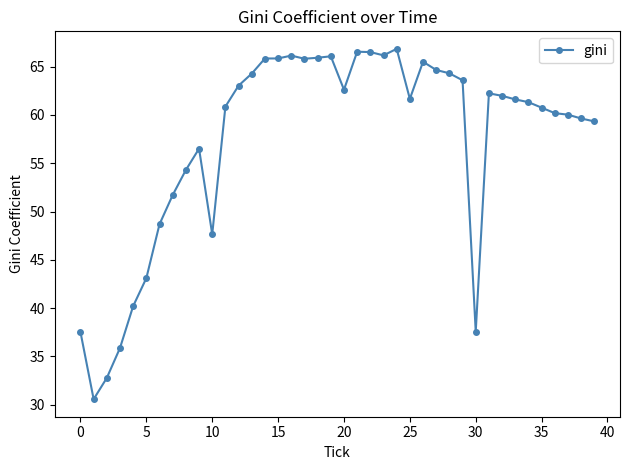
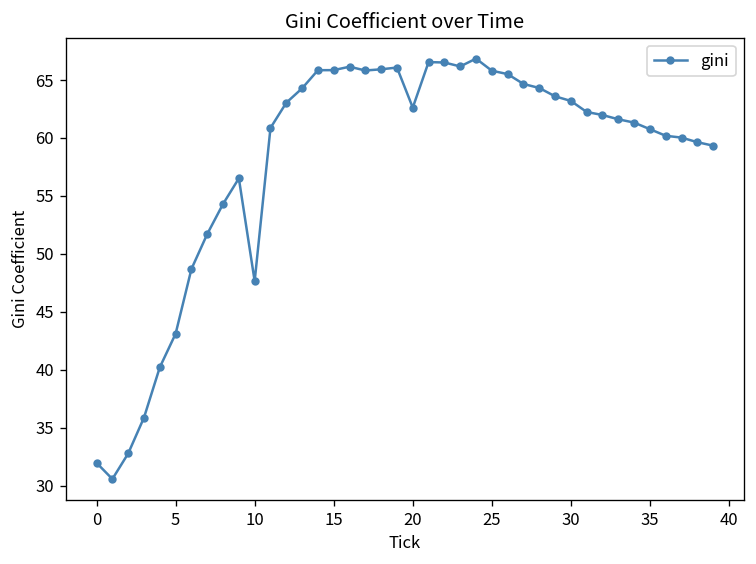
0: 38 -> 32
25: 62 -> 66
30: 38 -> 63
